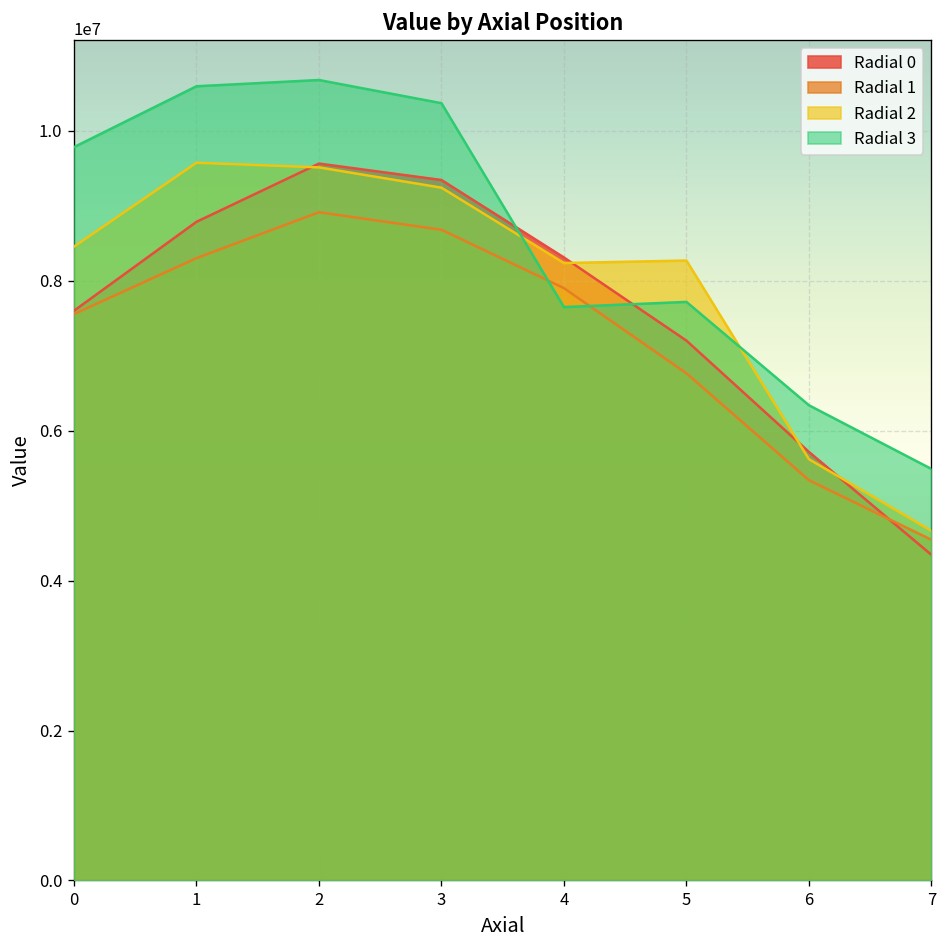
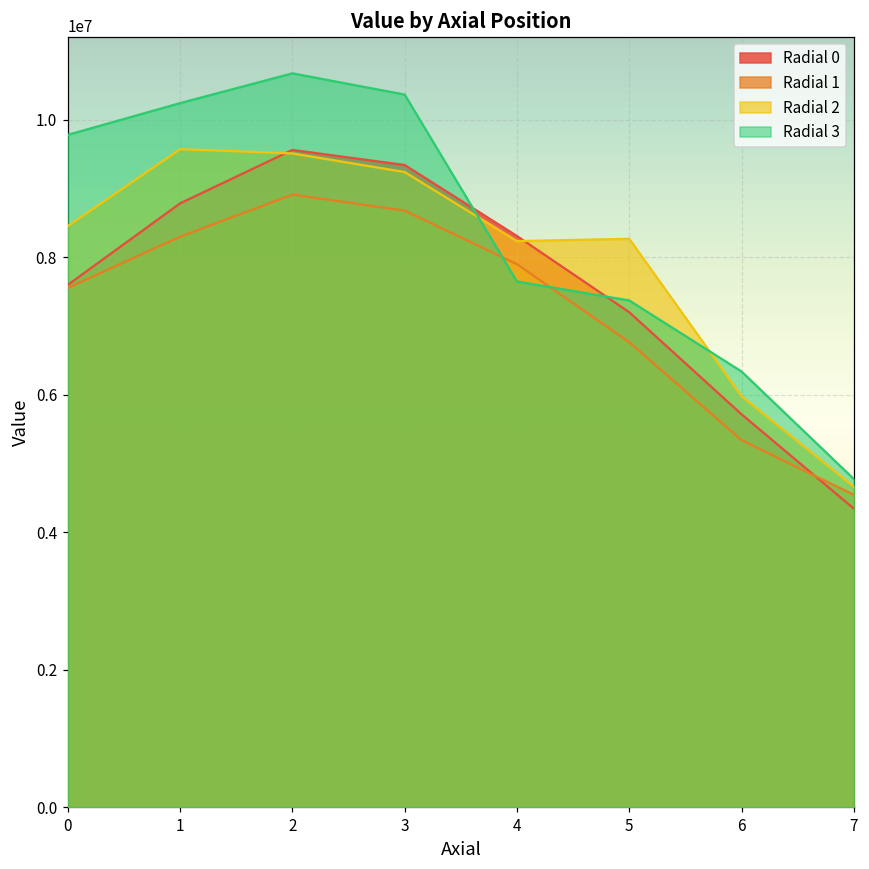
Radial 3, 1: 10600000 -> 10200000
Radial 3, 5: 7700000 -> 7400000
Radial 2, 6: 5600000 -> 6000000
Radial 3, 7: 5500000 -> 4800000
